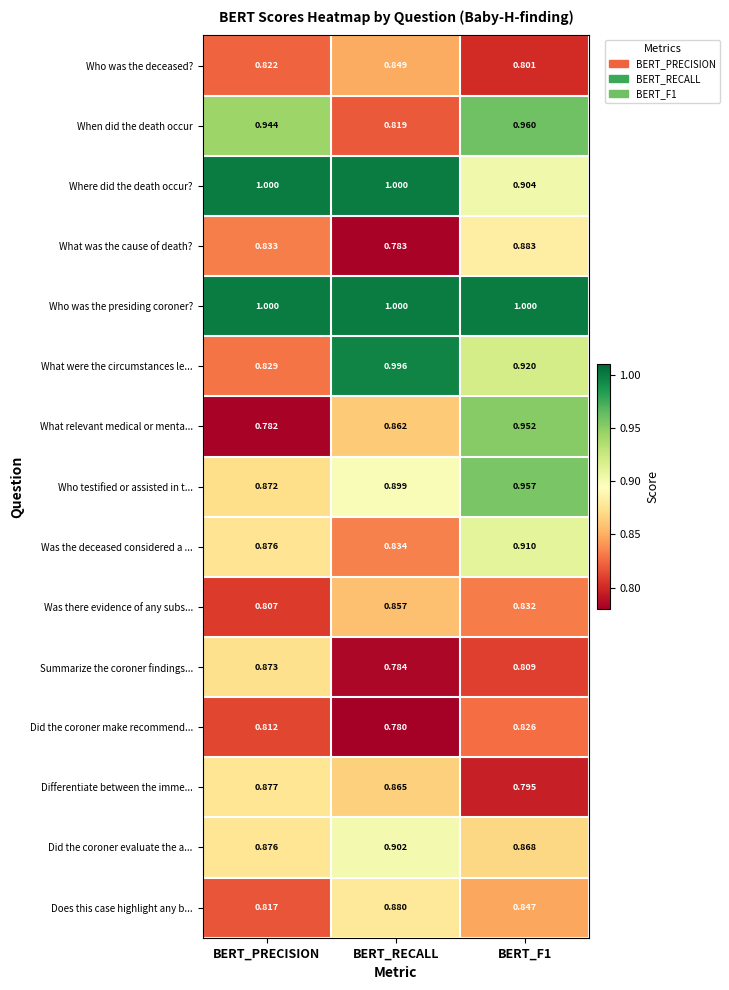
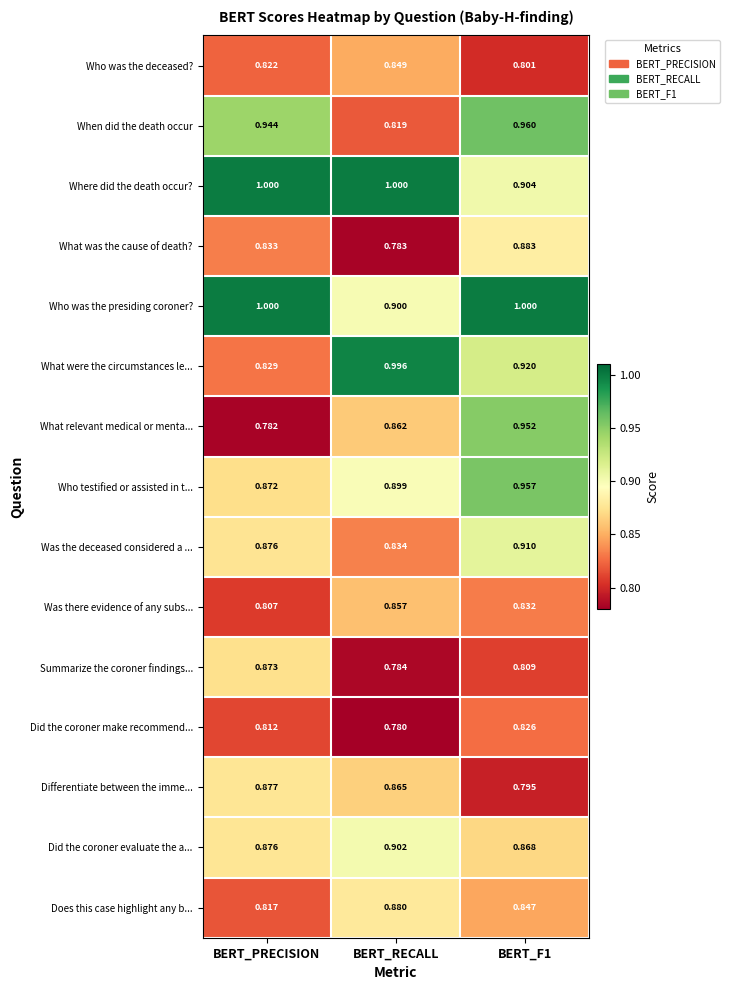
Who was the presiding coroner?, BERT_RECALL: 1.000 -> 0.900
